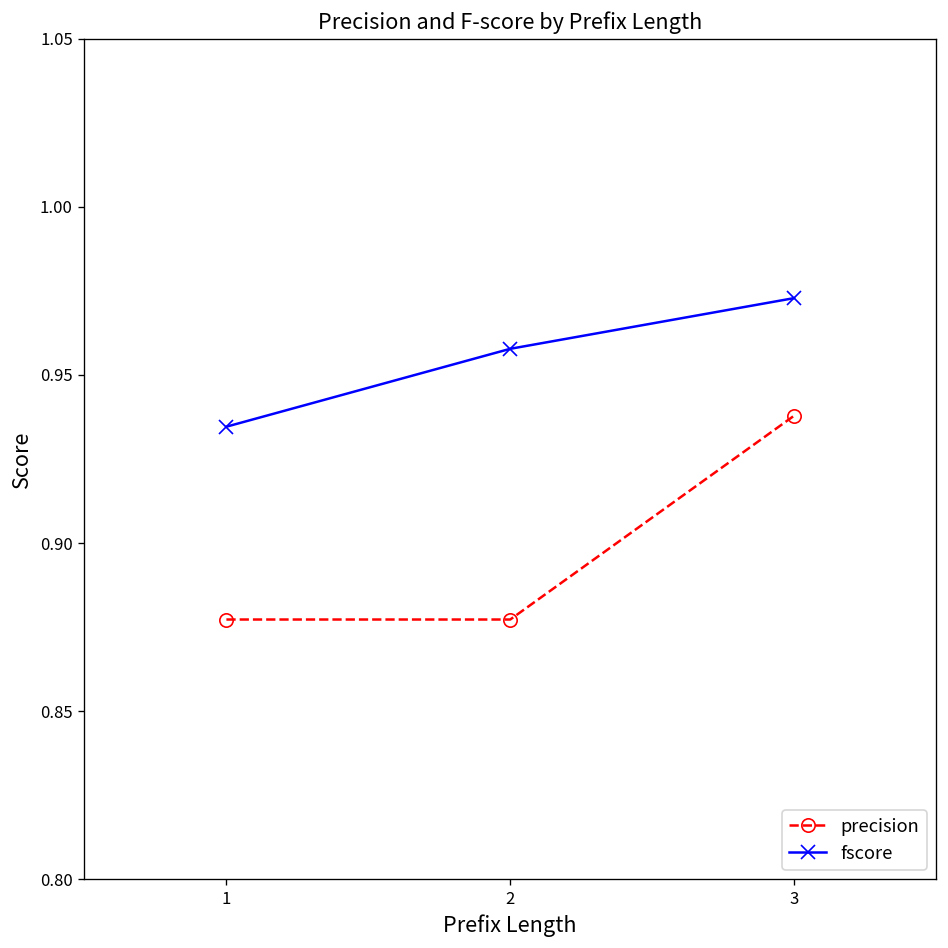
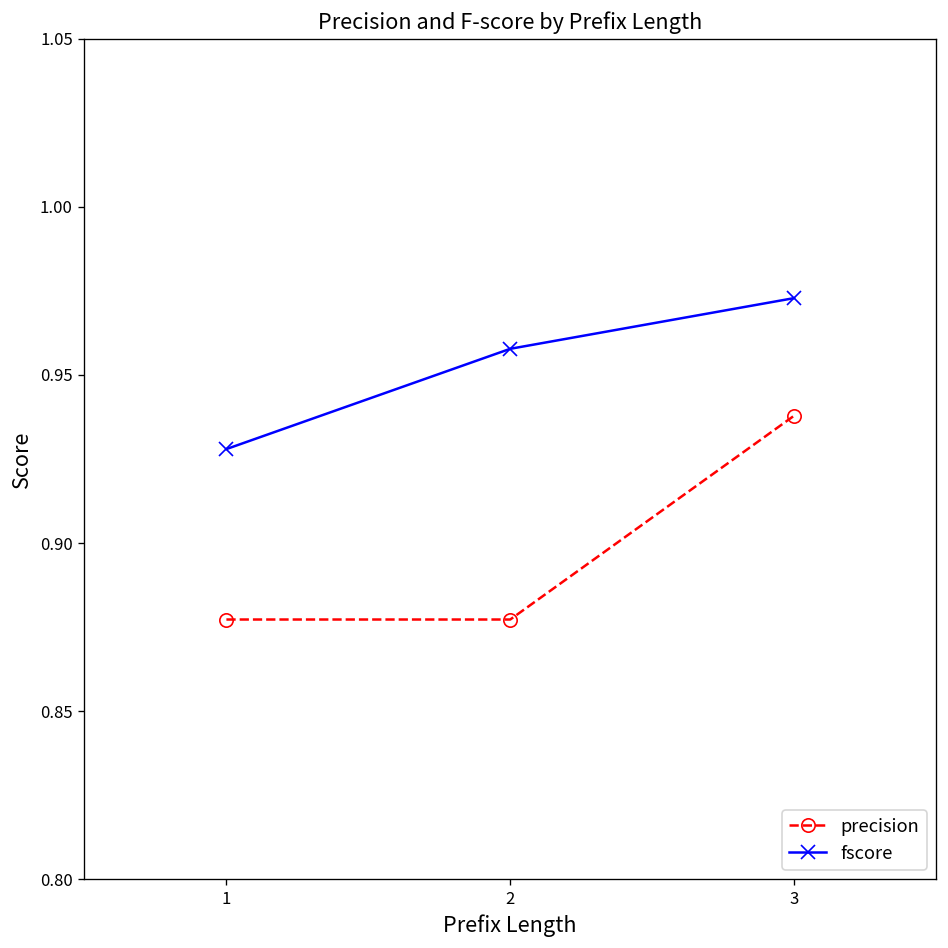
fscore, 1: 0.935 -> 0.928
